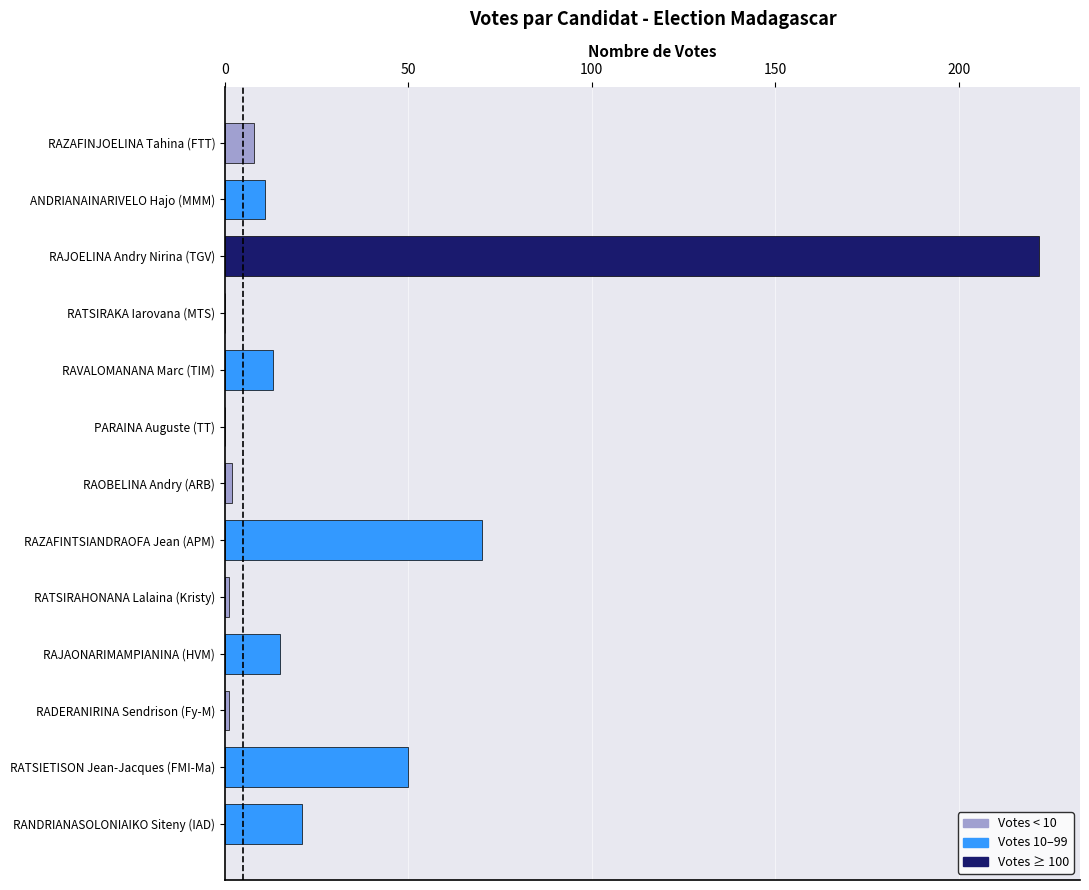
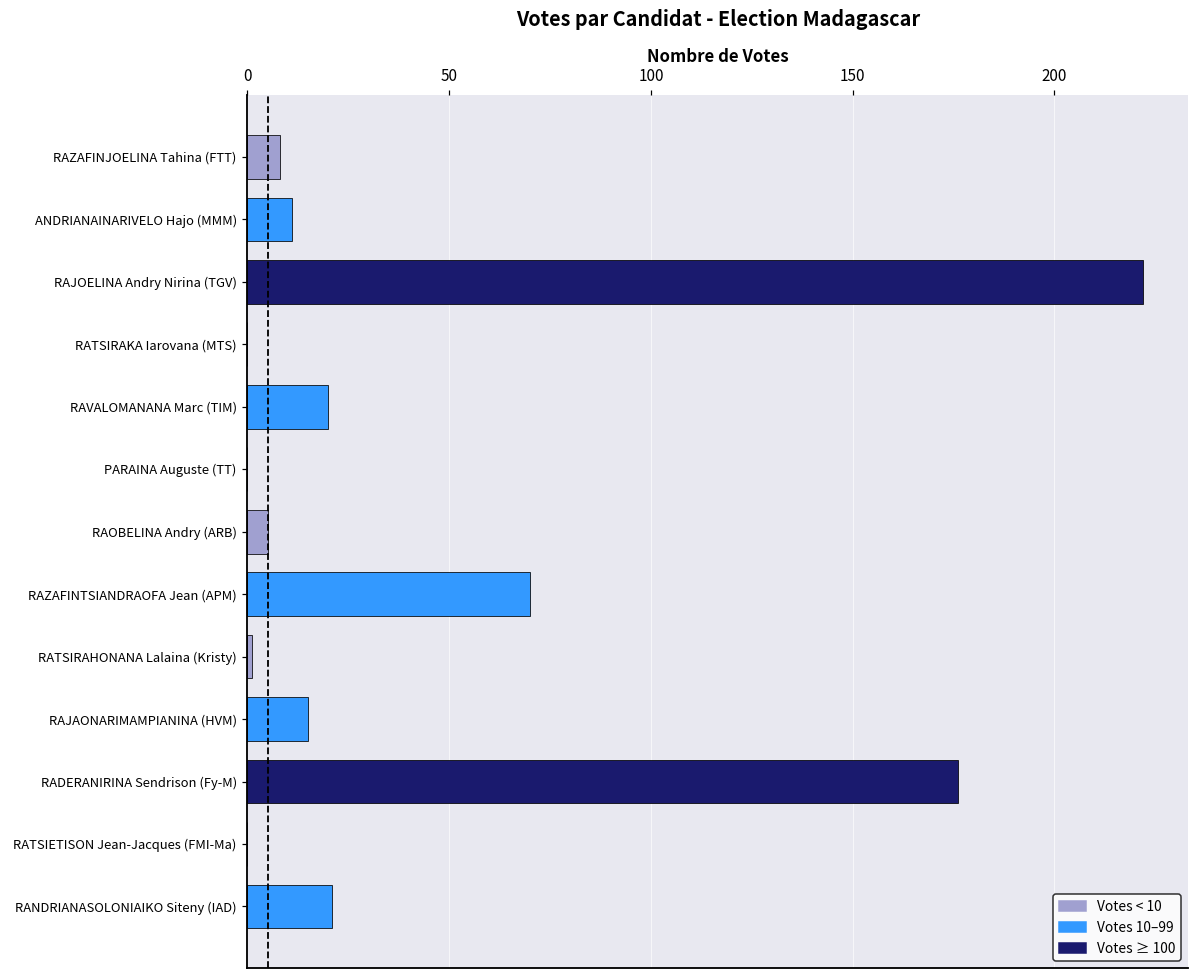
RAVALOMANANA Marc (TIM): 13 -> 20
RAOBELINA Andry (ARB): 2 -> 5
RADERANIRINA Sendrison (Fy-M): 1 -> 176
RATSIETISON Jean-Jacques (FMI-Ma): 50 -> 0
